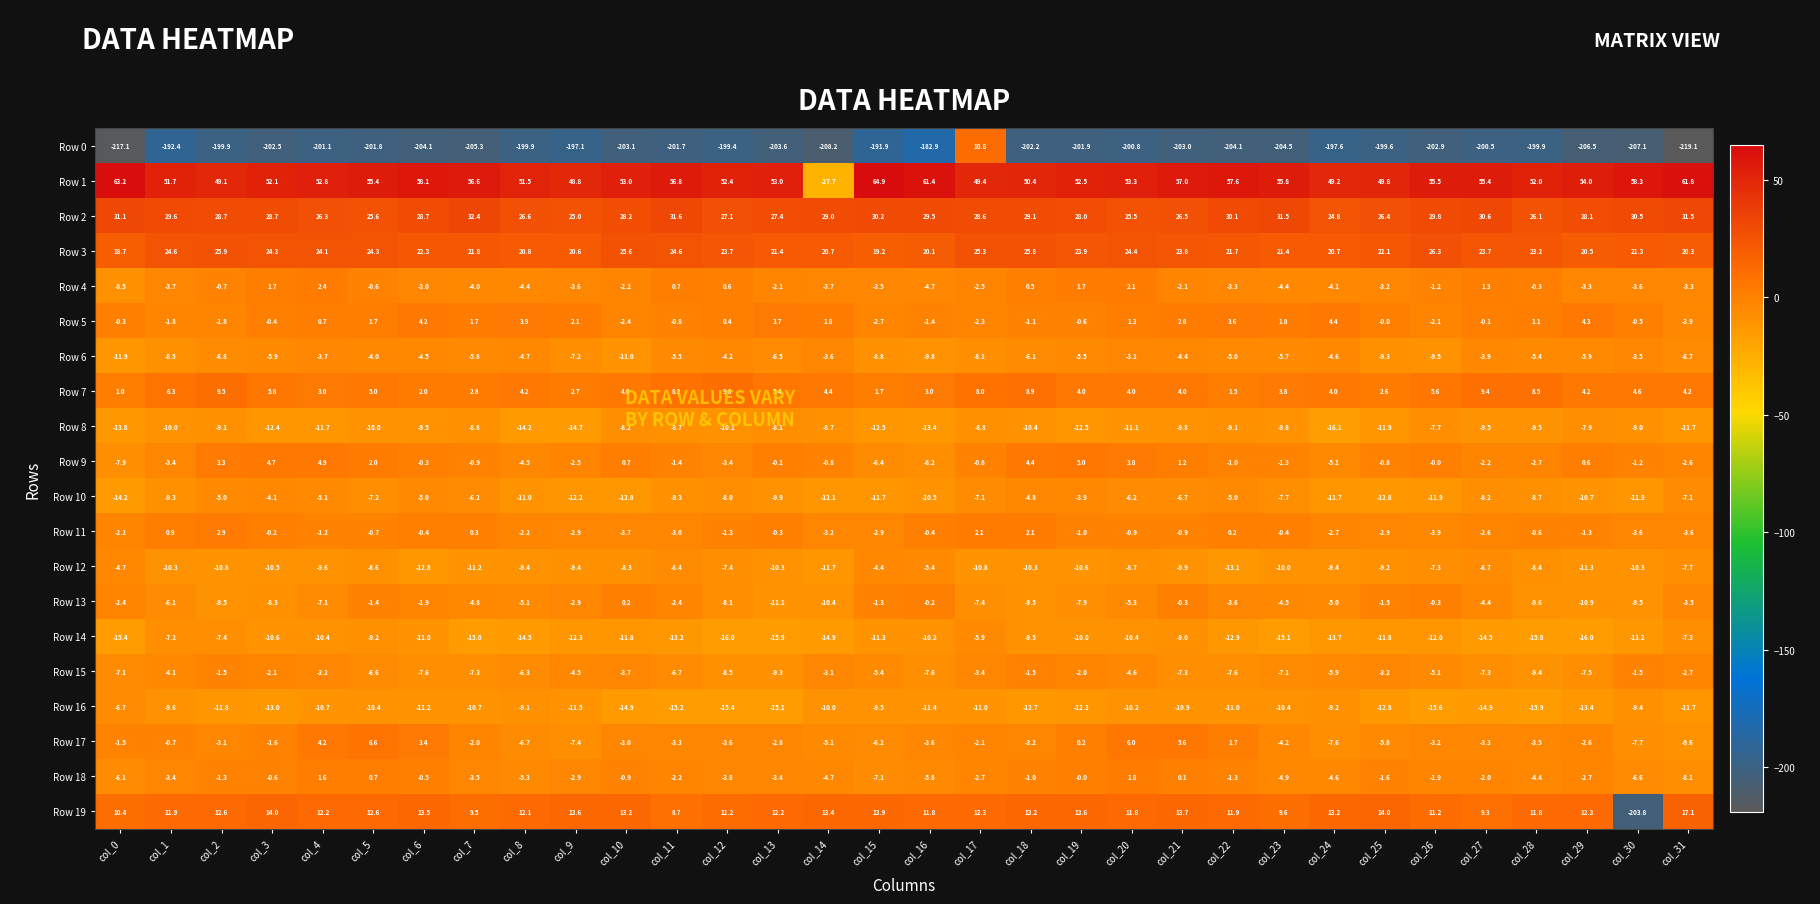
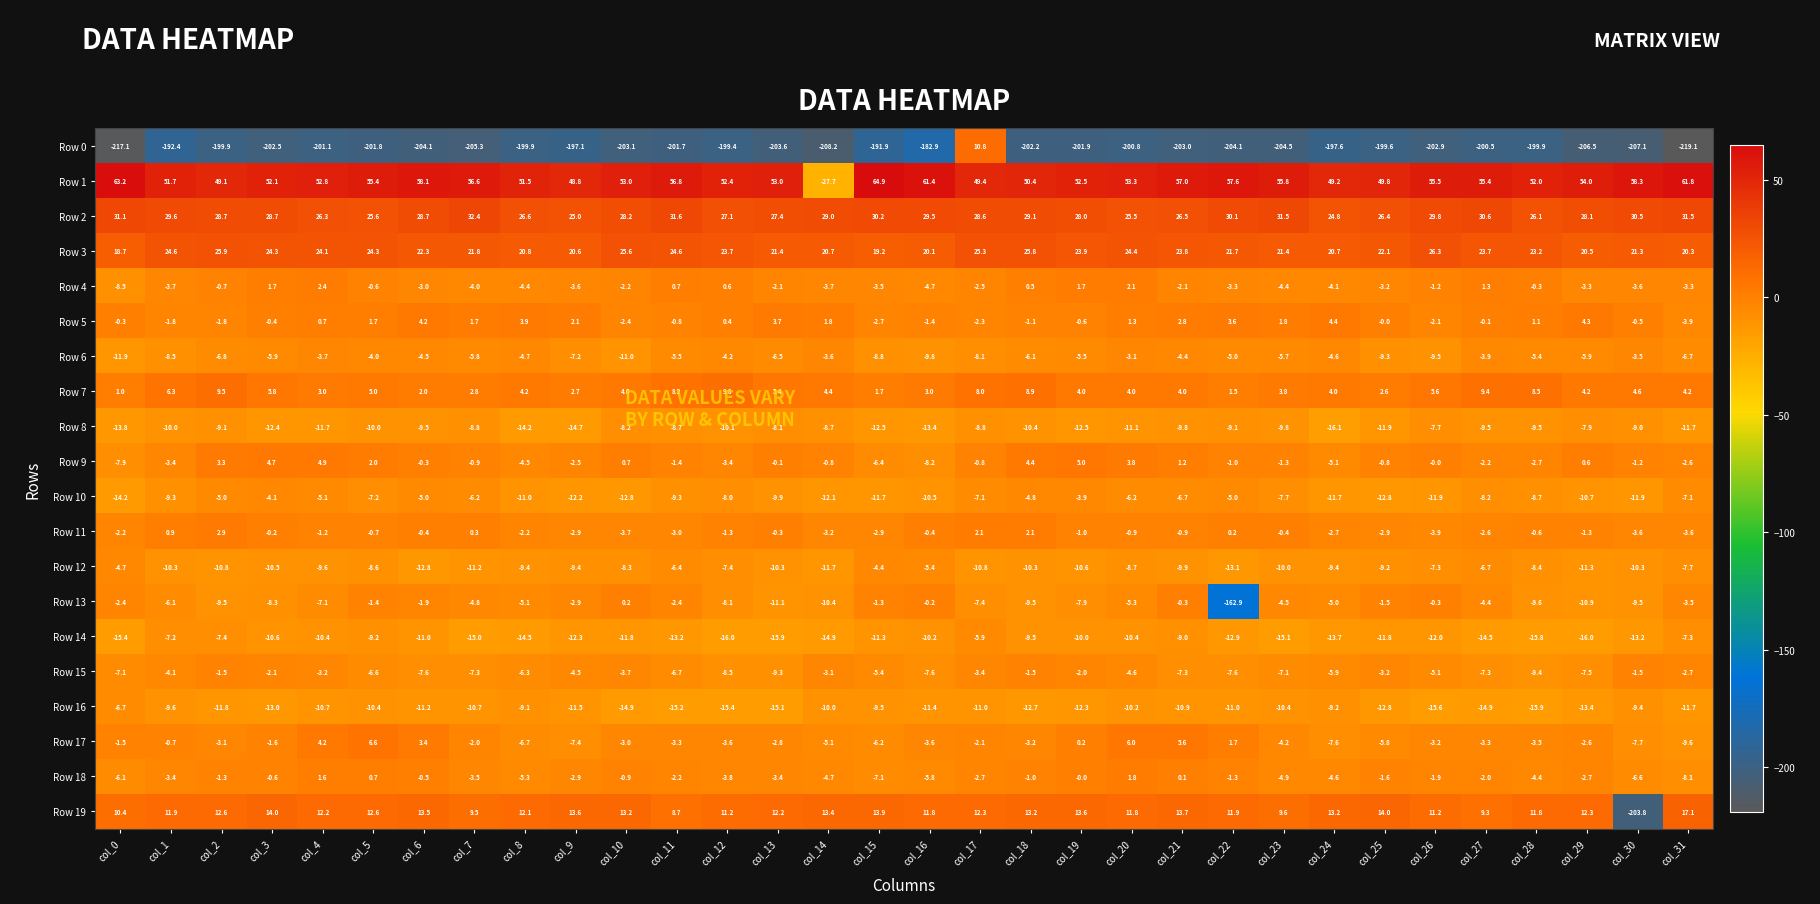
Row 13, col_22: -3.6 -> -162.9
